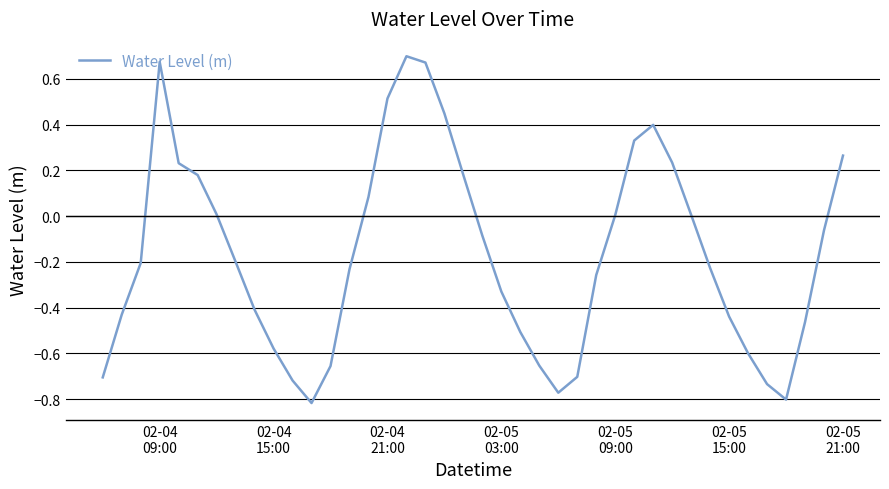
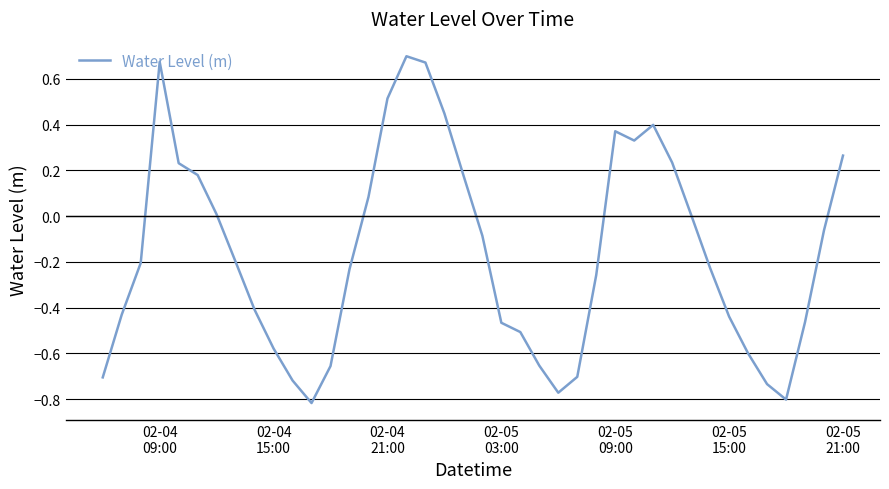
02-05 03:00: -0.33 -> -0.47
02-05 09:00: 0.00 -> 0.37
